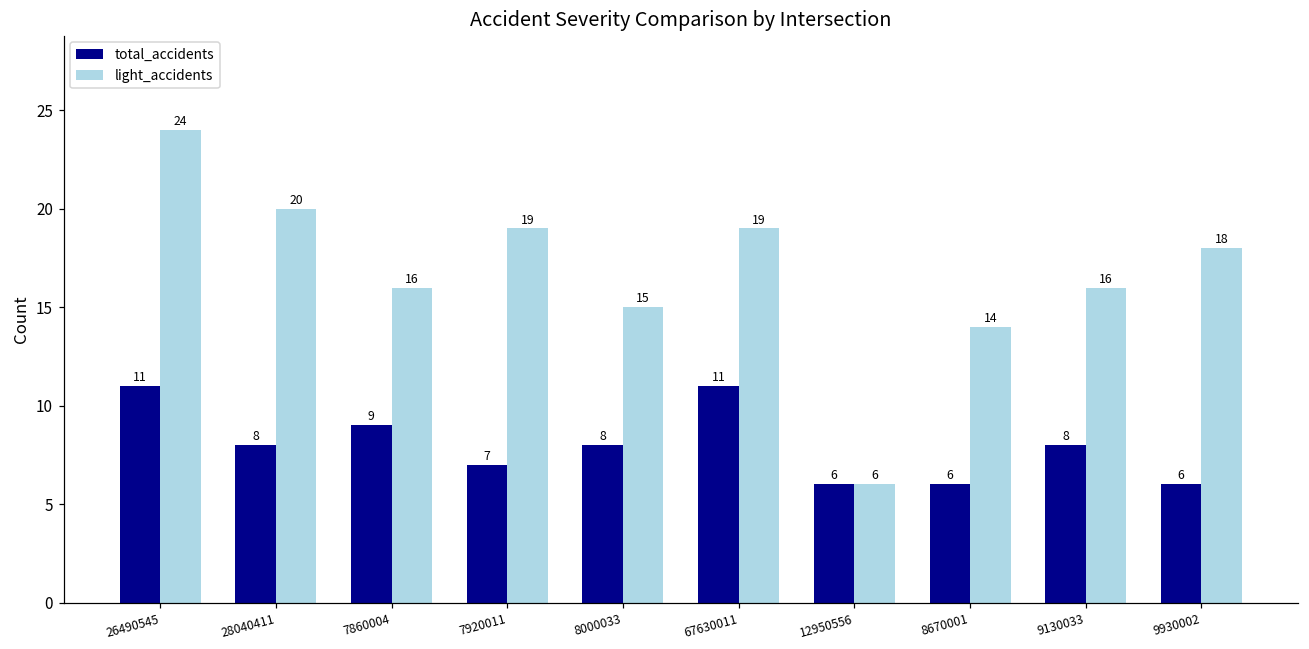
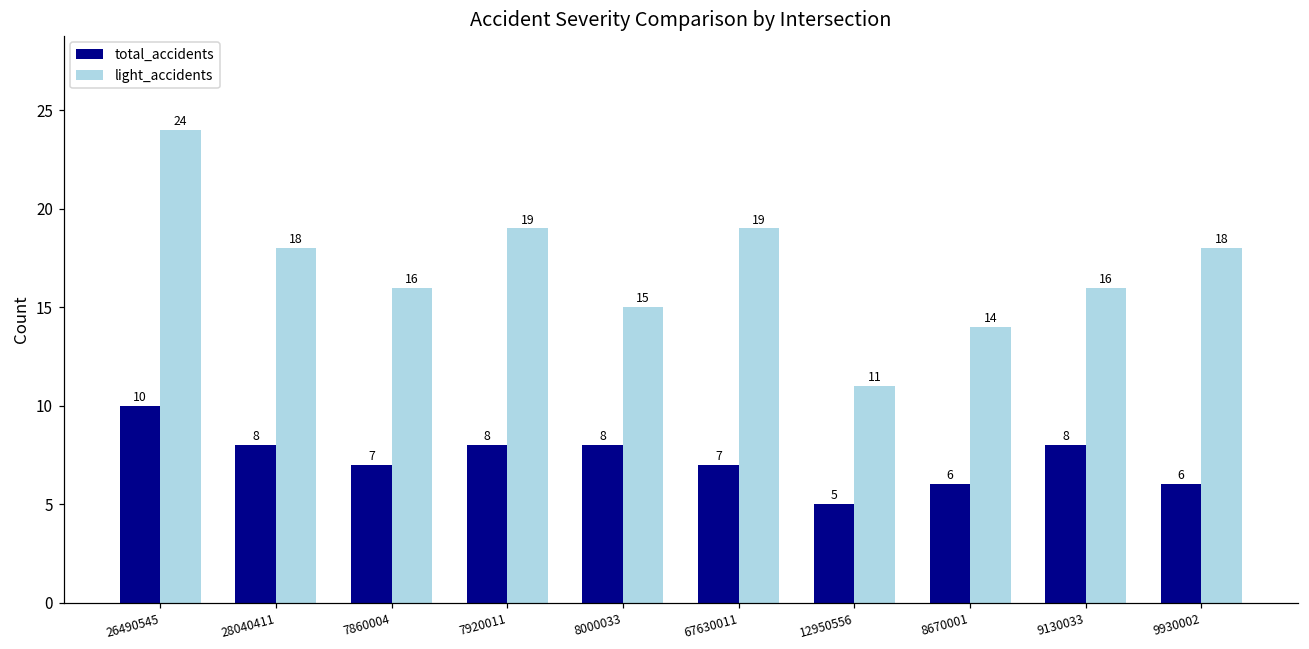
total_accidents, 26490545: 11 -> 10
light_accidents, 28040411: 20 -> 18
total_accidents, 7860004: 9 -> 7
total_accidents, 7920011: 7 -> 8
total_accidents, 67630011: 11 -> 7
total_accidents, 12950556: 6 -> 5
light_accidents, 12950556: 6 -> 11
